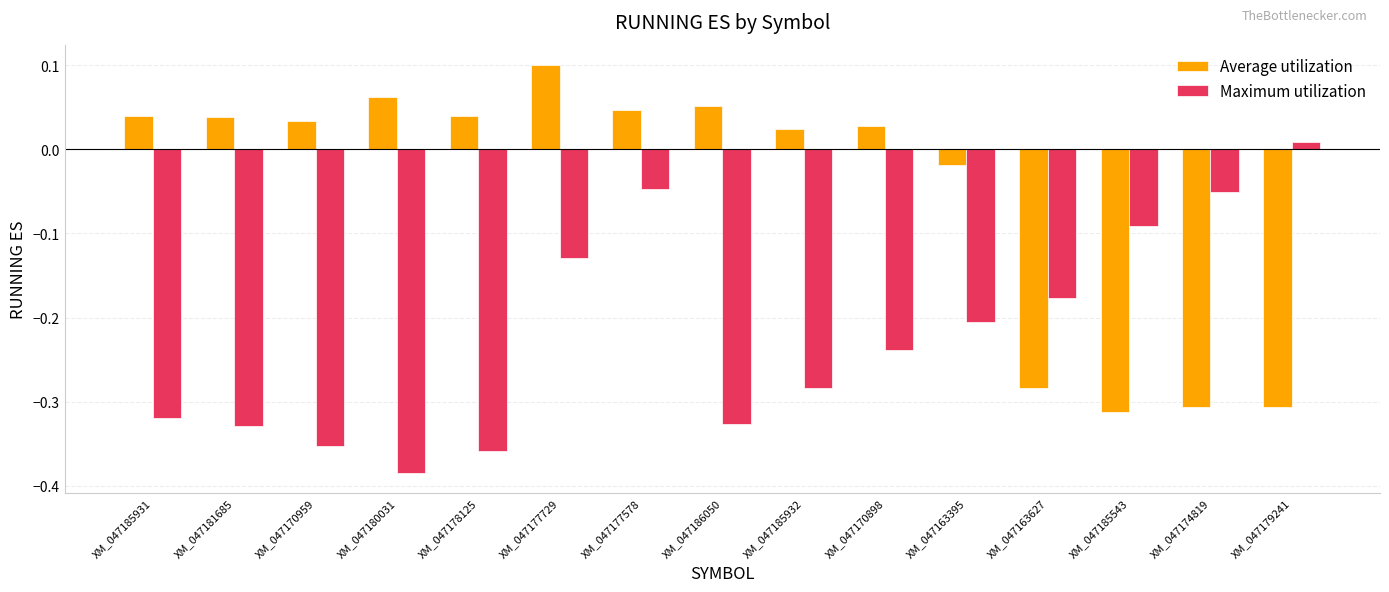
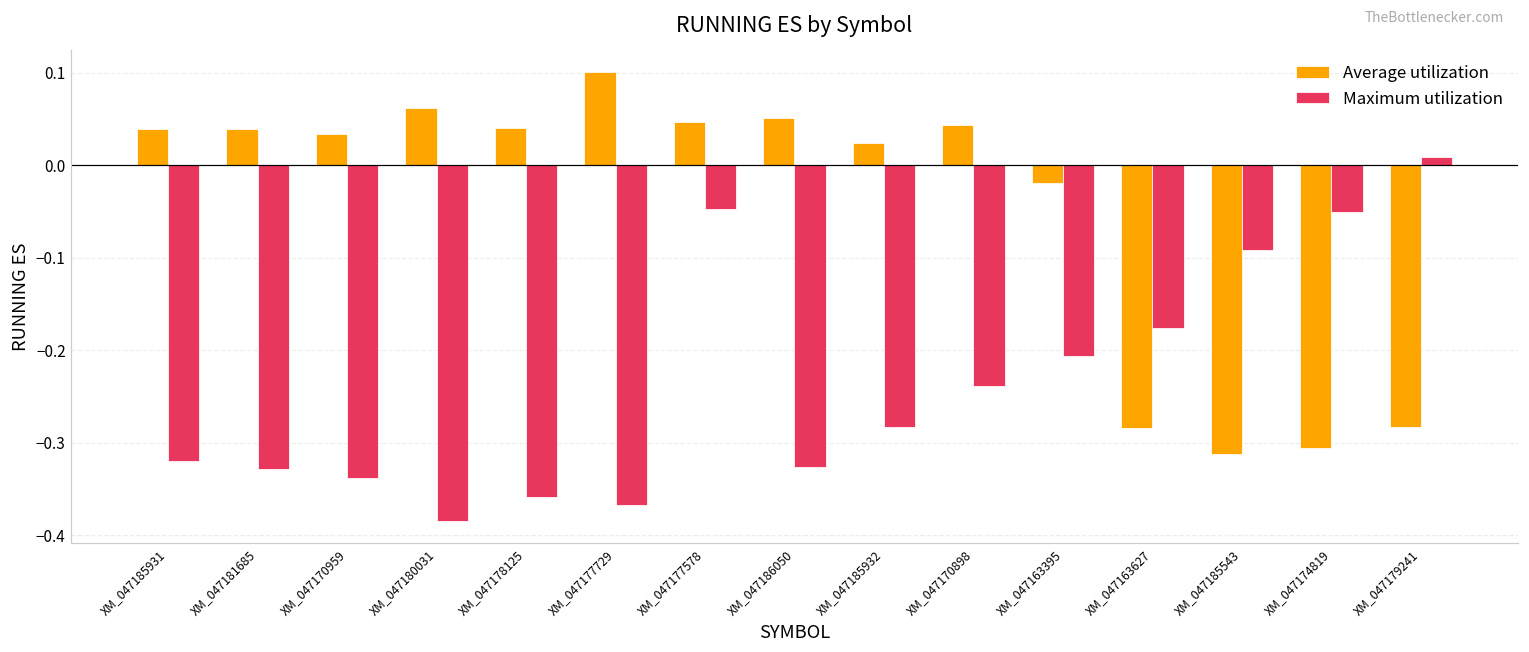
Maximum utilization, XM_047170959: -0.35 -> -0.34
Maximum utilization, XM_047177729: -0.13 -> -0.37
Average utilization, XM_047170898: 0.03 -> 0.04
Average utilization, XM_047179241: -0.31 -> -0.28
